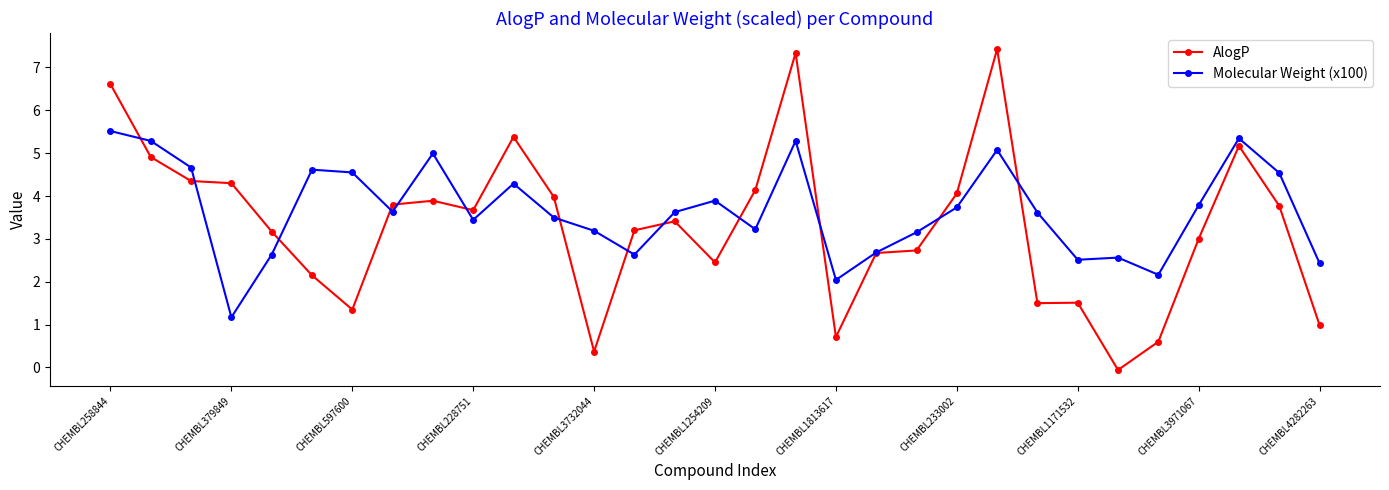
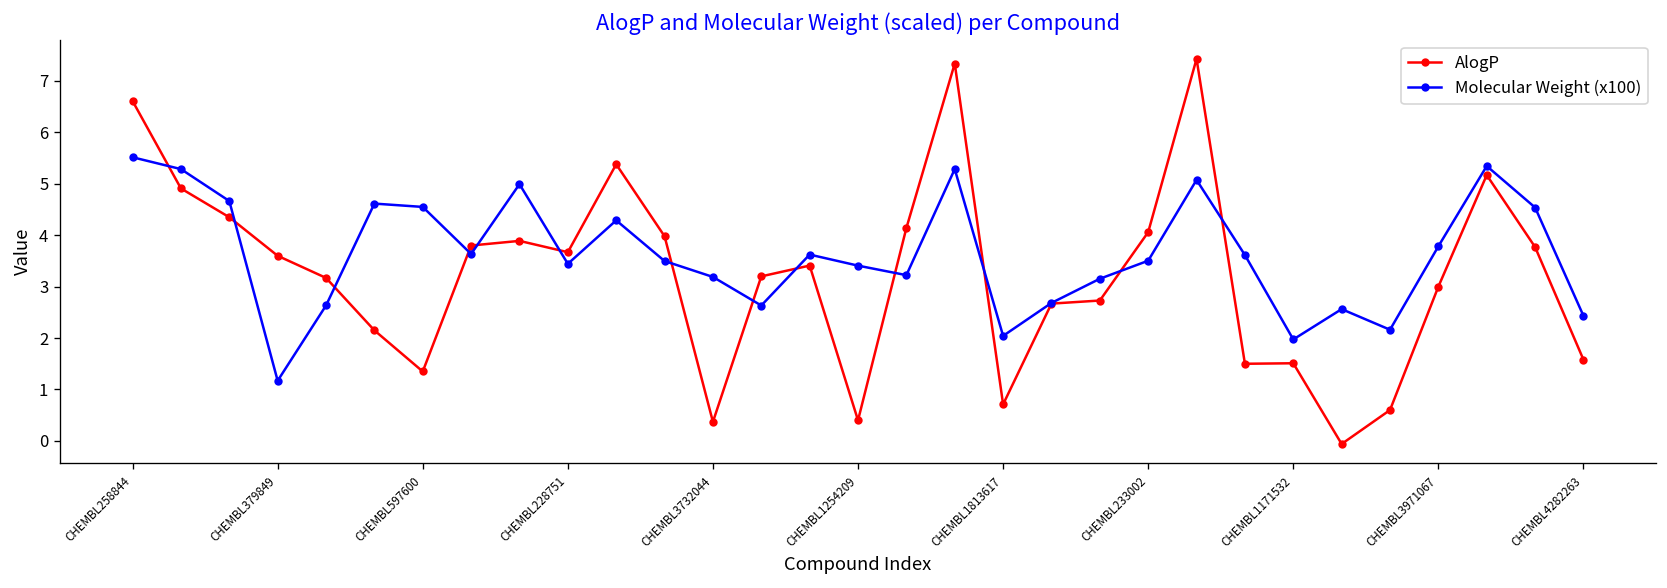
AlogP, CHEMBL379849: 4.3 -> 3.6
AlogP, CHEMBL1254209: 2.5 -> 0.4
Molecular Weight (x100), CHEMBL1254209: 3.9 -> 3.4
Molecular Weight (x100), CHEMBL233002: 3.7 -> 3.5
Molecular Weight (x100), CHEMBL1171532: 2.5 -> 2.0
AlogP, CHEMBL4282263: 1.0 -> 1.6
